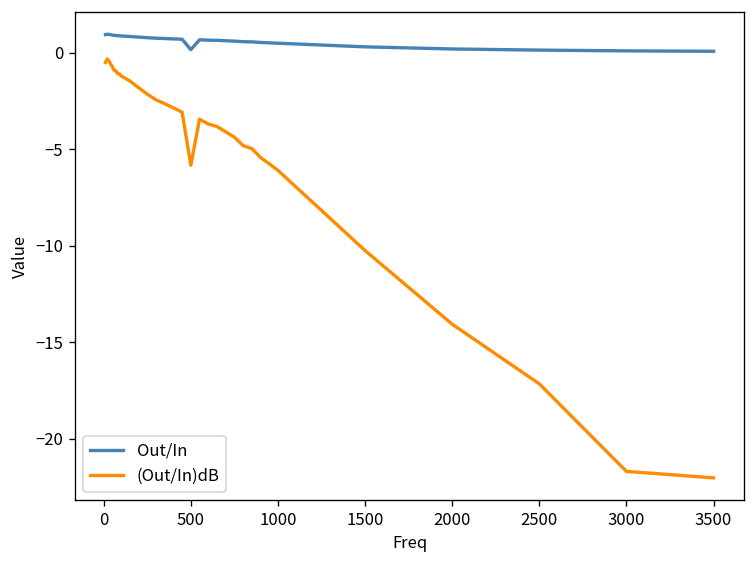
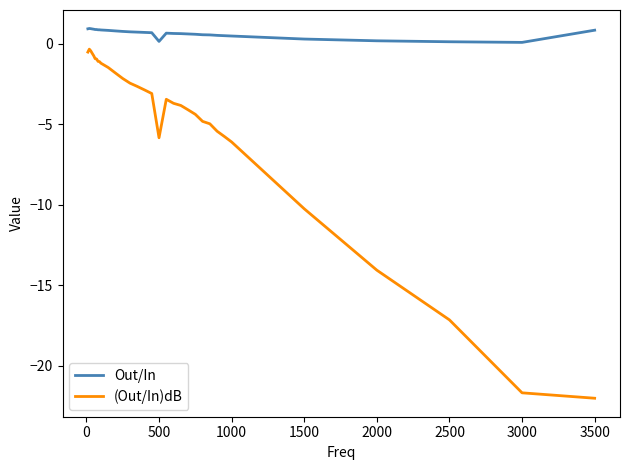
Out/In, 3500: 0.1 -> 0.9
